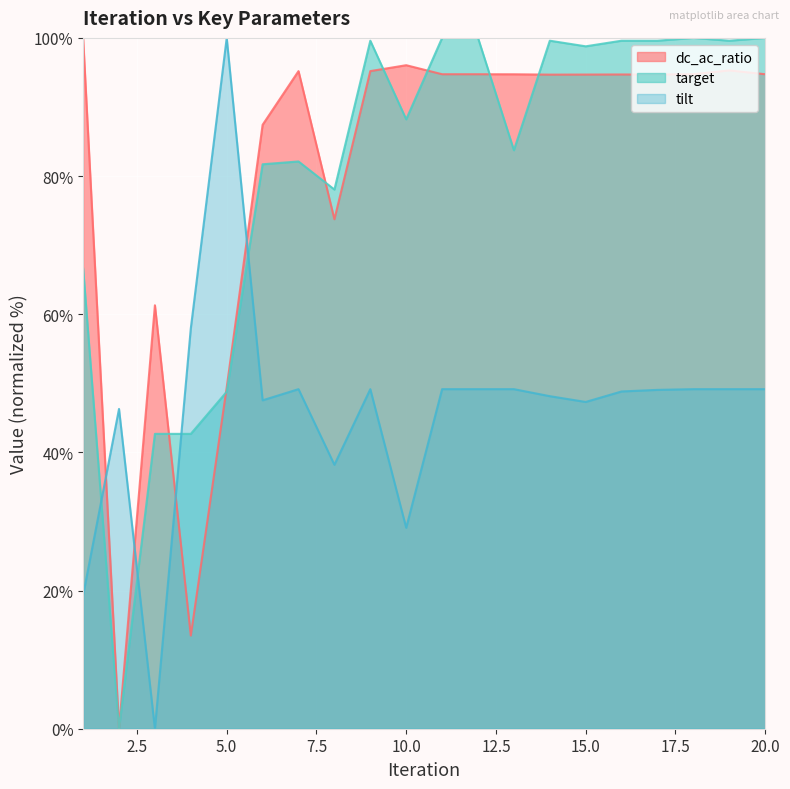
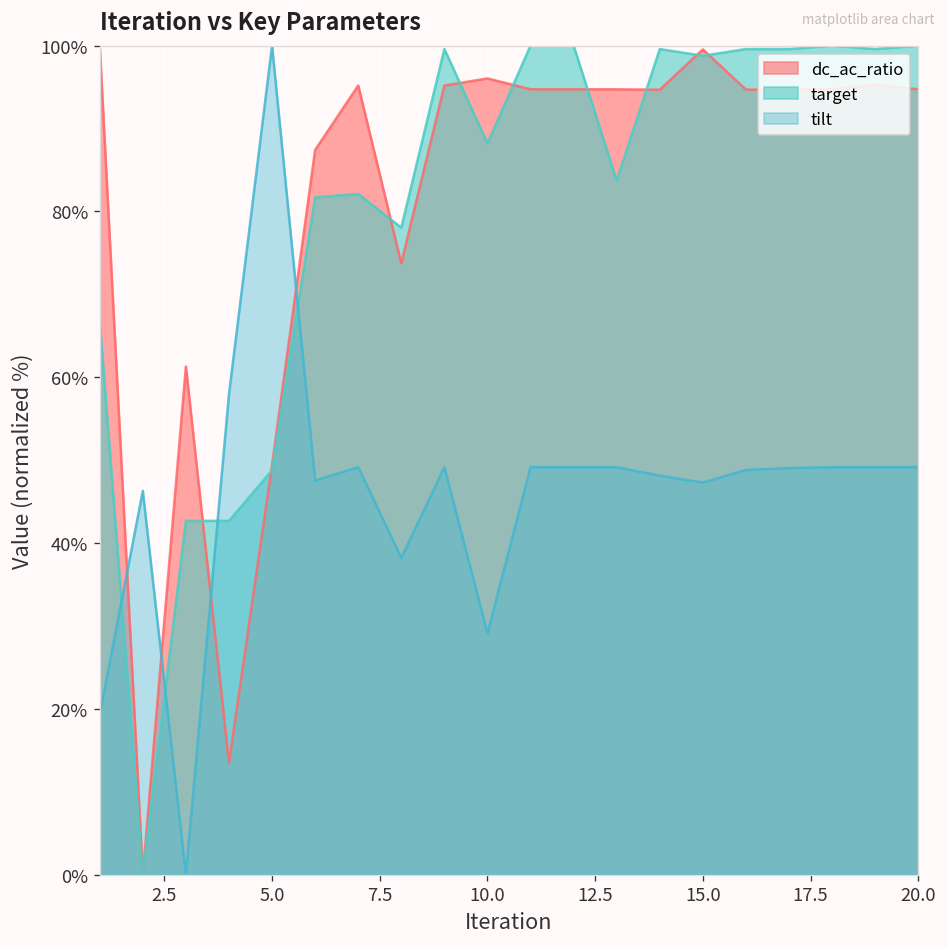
dc_ac_ratio, 15.0: 95% -> 100%
